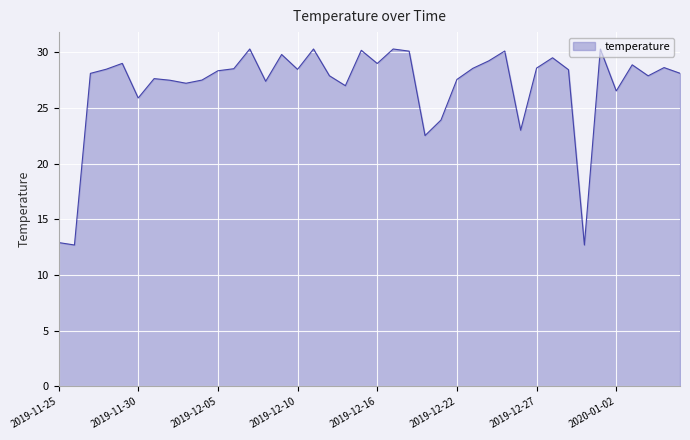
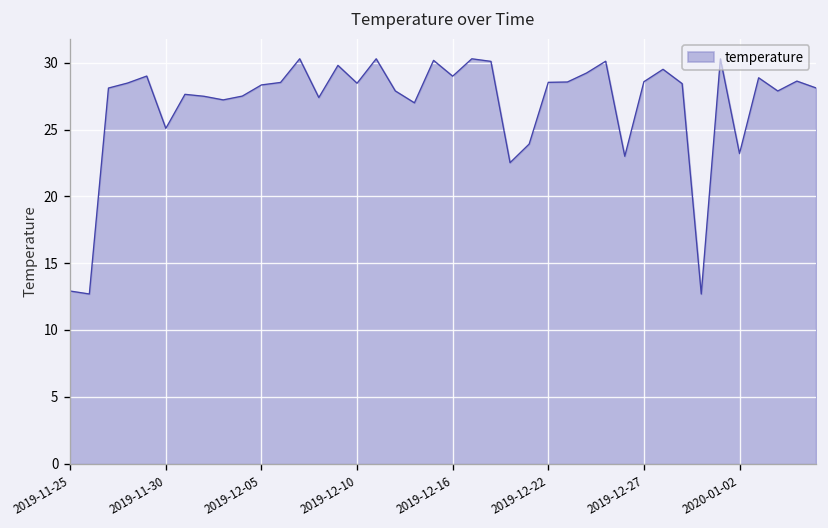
2019-11-30: 25.9 -> 25.1
2019-12-22: 27.6 -> 28.5
2020-01-02: 26.5 -> 23.2
